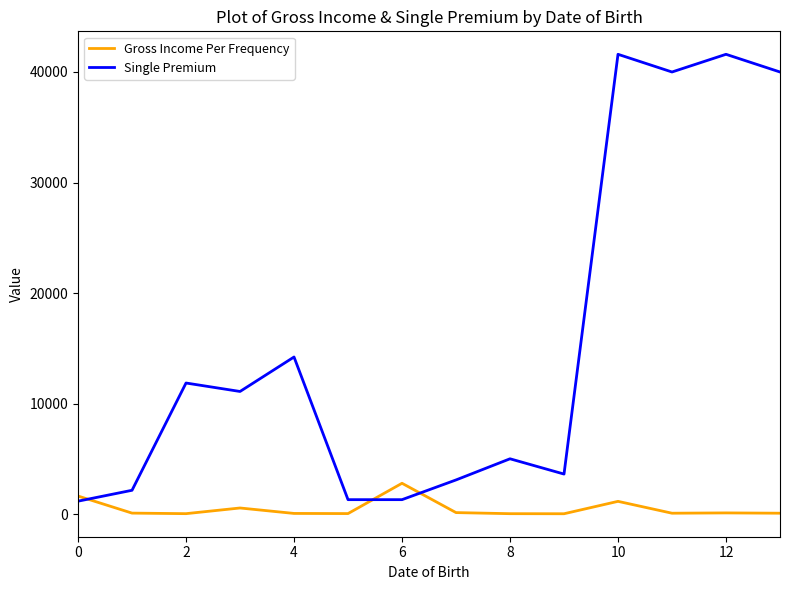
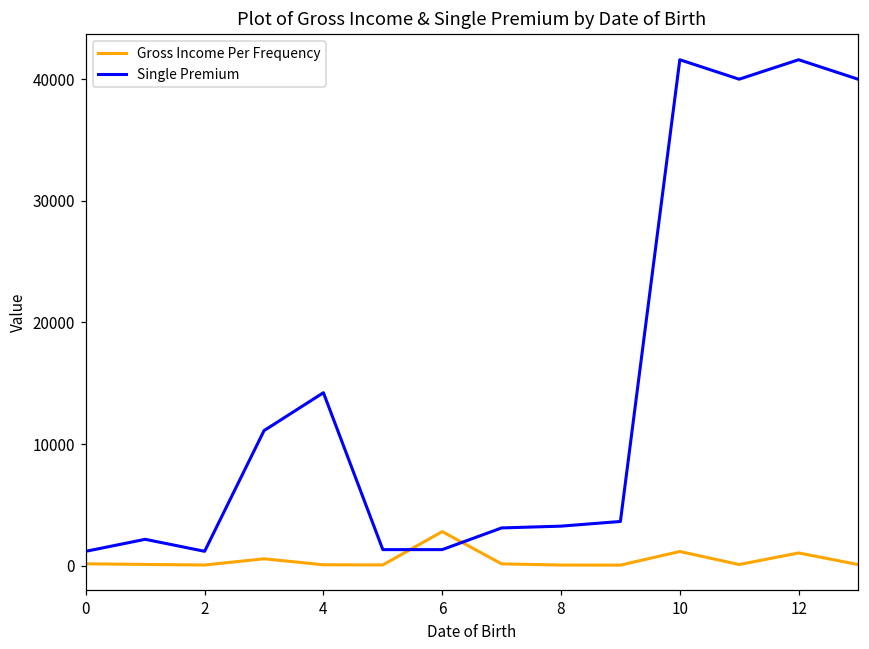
Gross Income Per Frequency, 0: 1700 -> 200
Single Premium, 2: 11900 -> 1200
Single Premium, 8: 5000 -> 3300
Gross Income Per Frequency, 12: 100 -> 1100
